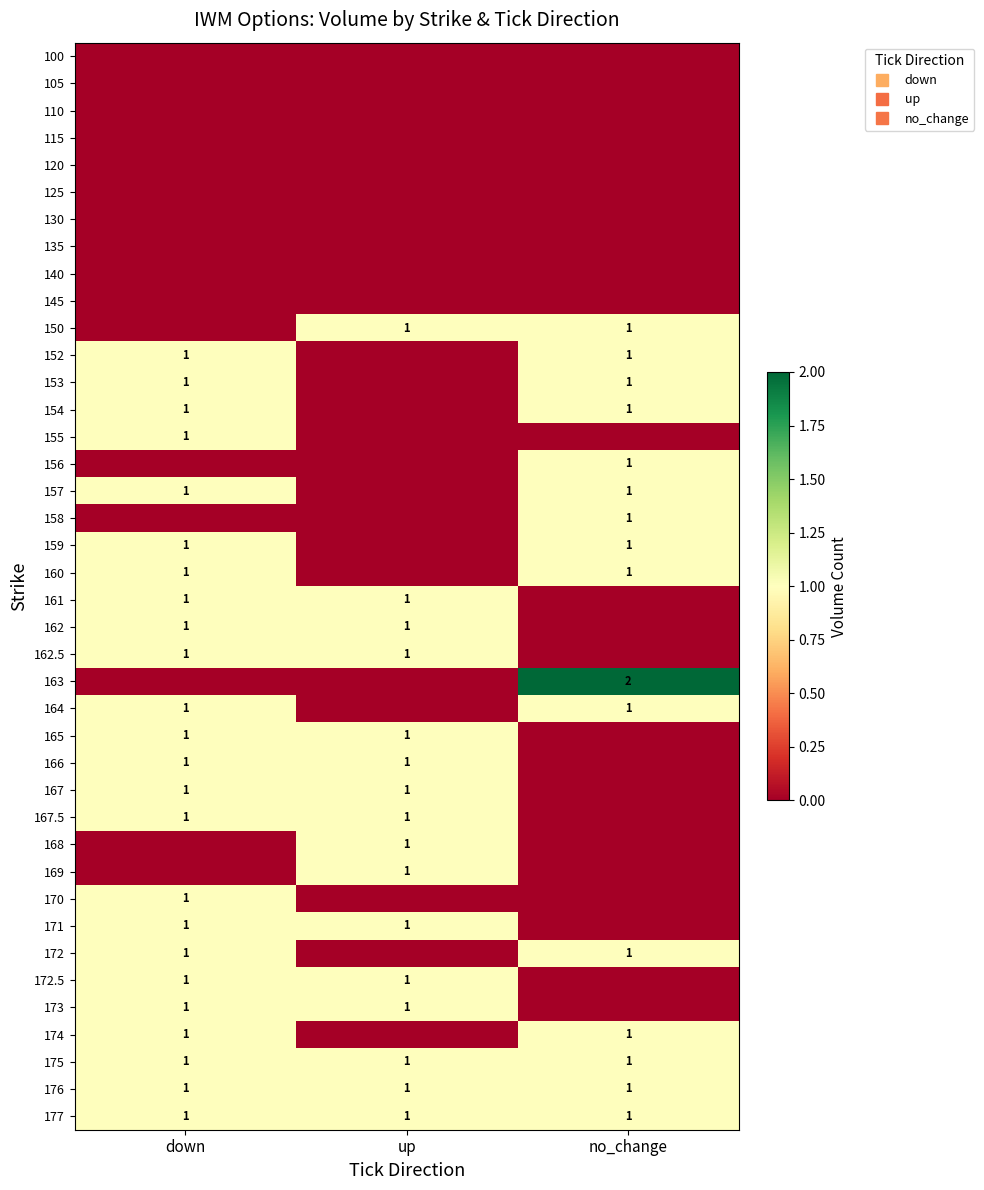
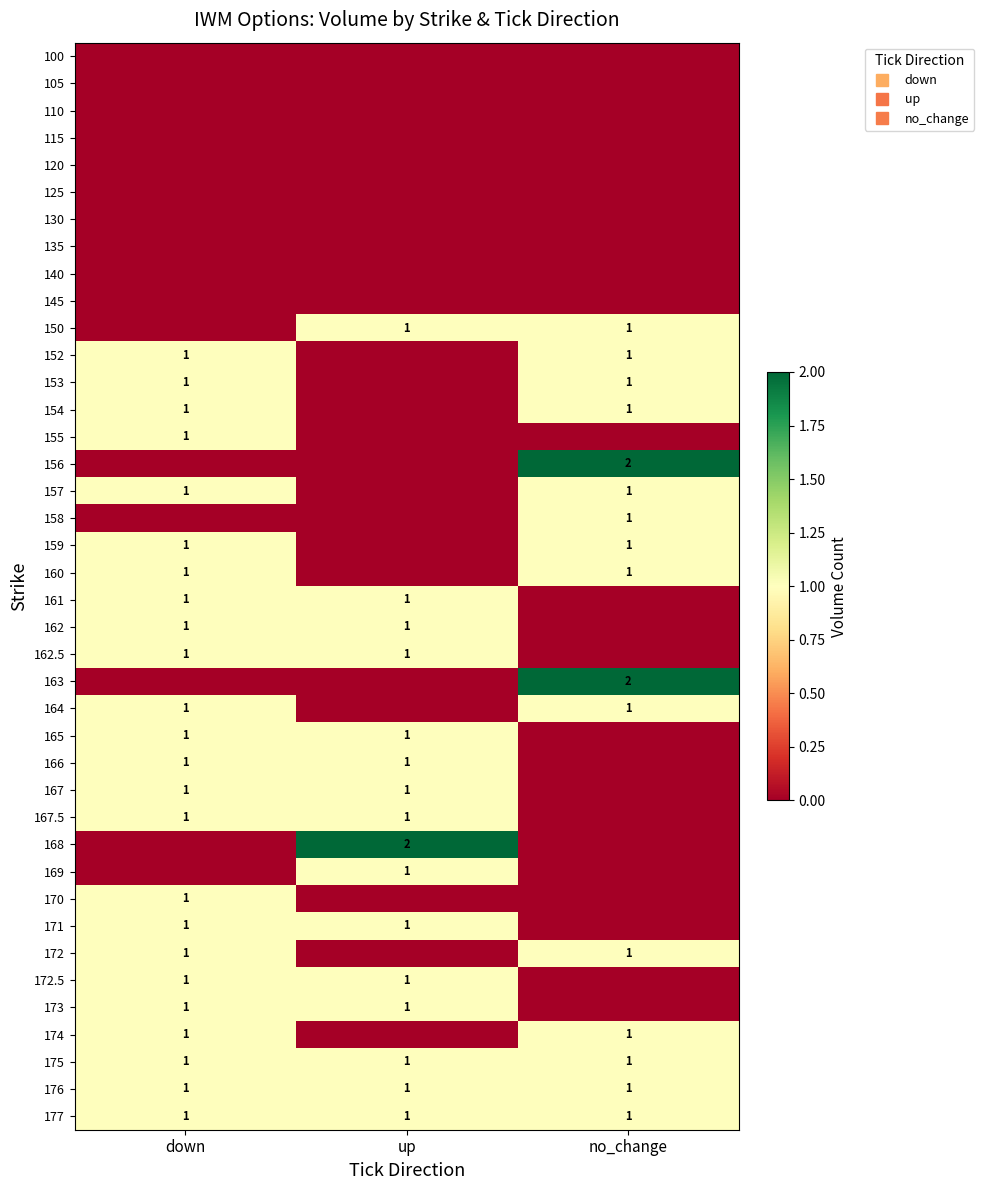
156, no_change: 1 -> 2
168, up: 1 -> 2
